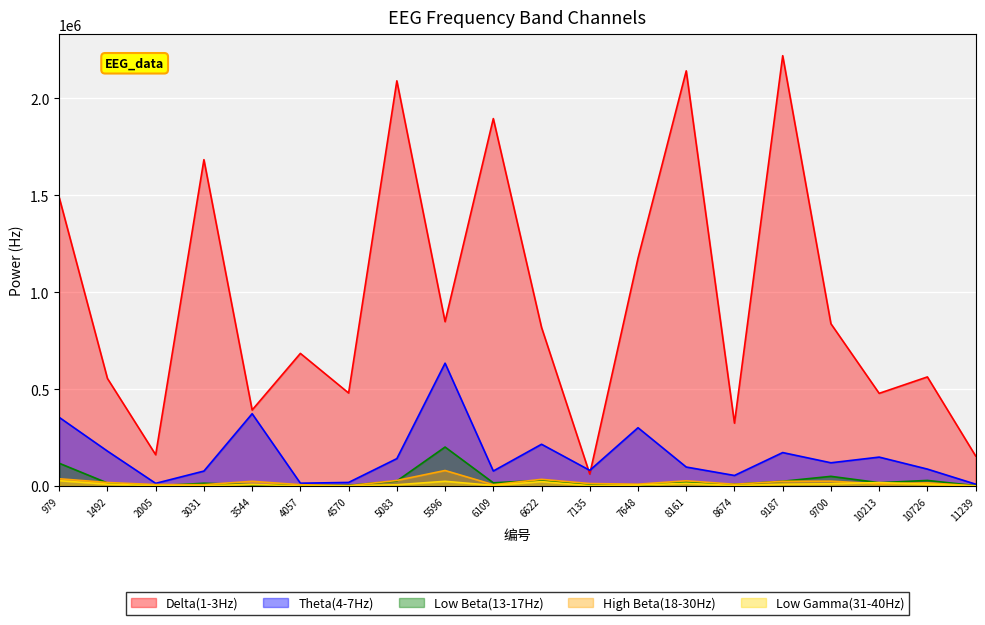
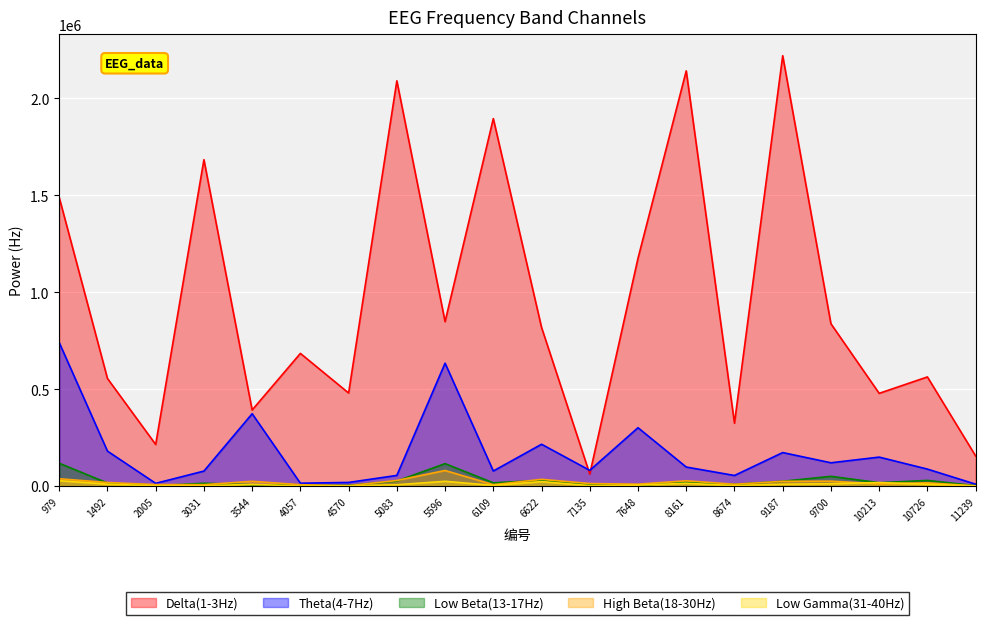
Theta(4-7Hz), 979: 350000 -> 740000
Delta(1-3Hz), 2005: 160000 -> 210000
Theta(4-7Hz), 5083: 140000 -> 50000
Low Beta(13-17Hz), 5596: 200000 -> 120000
